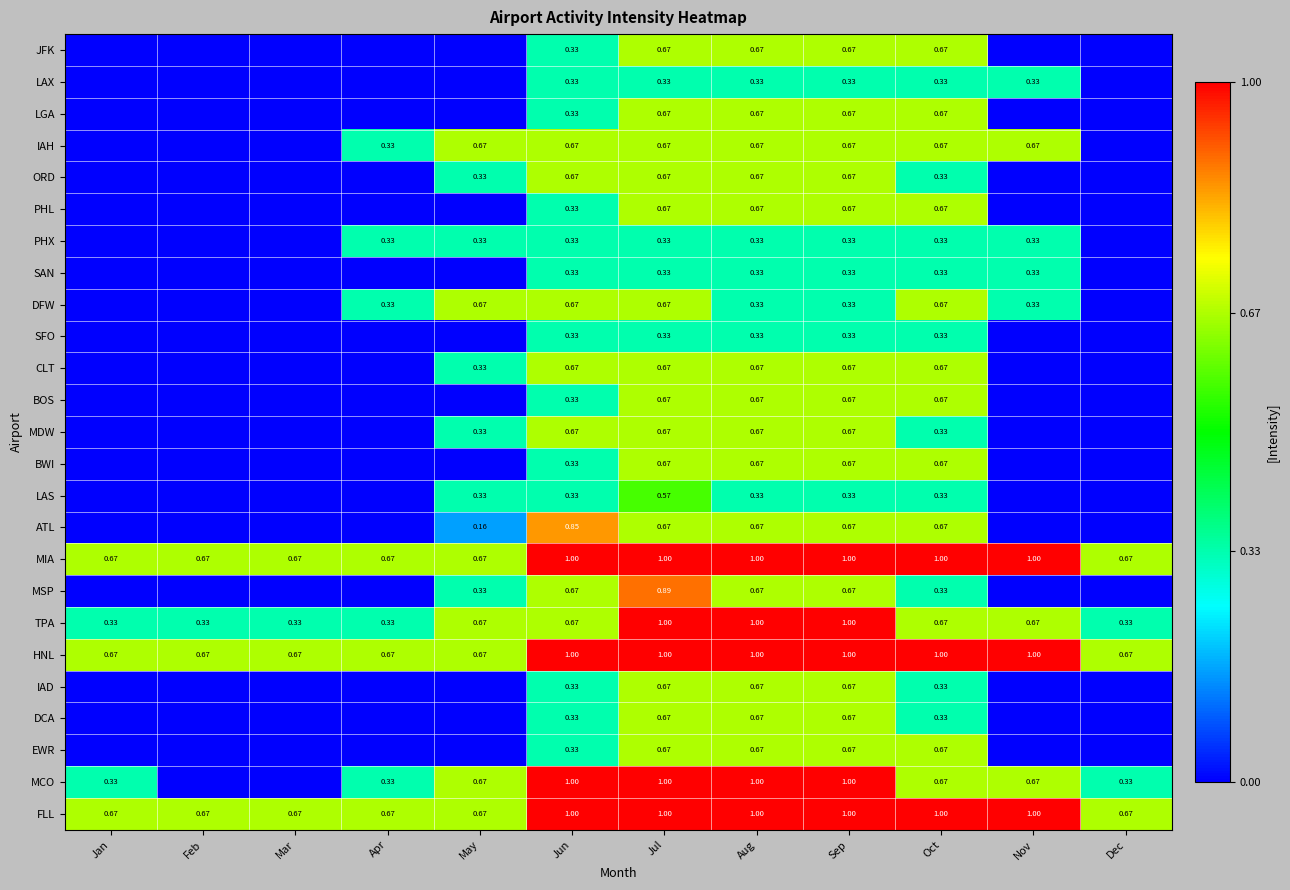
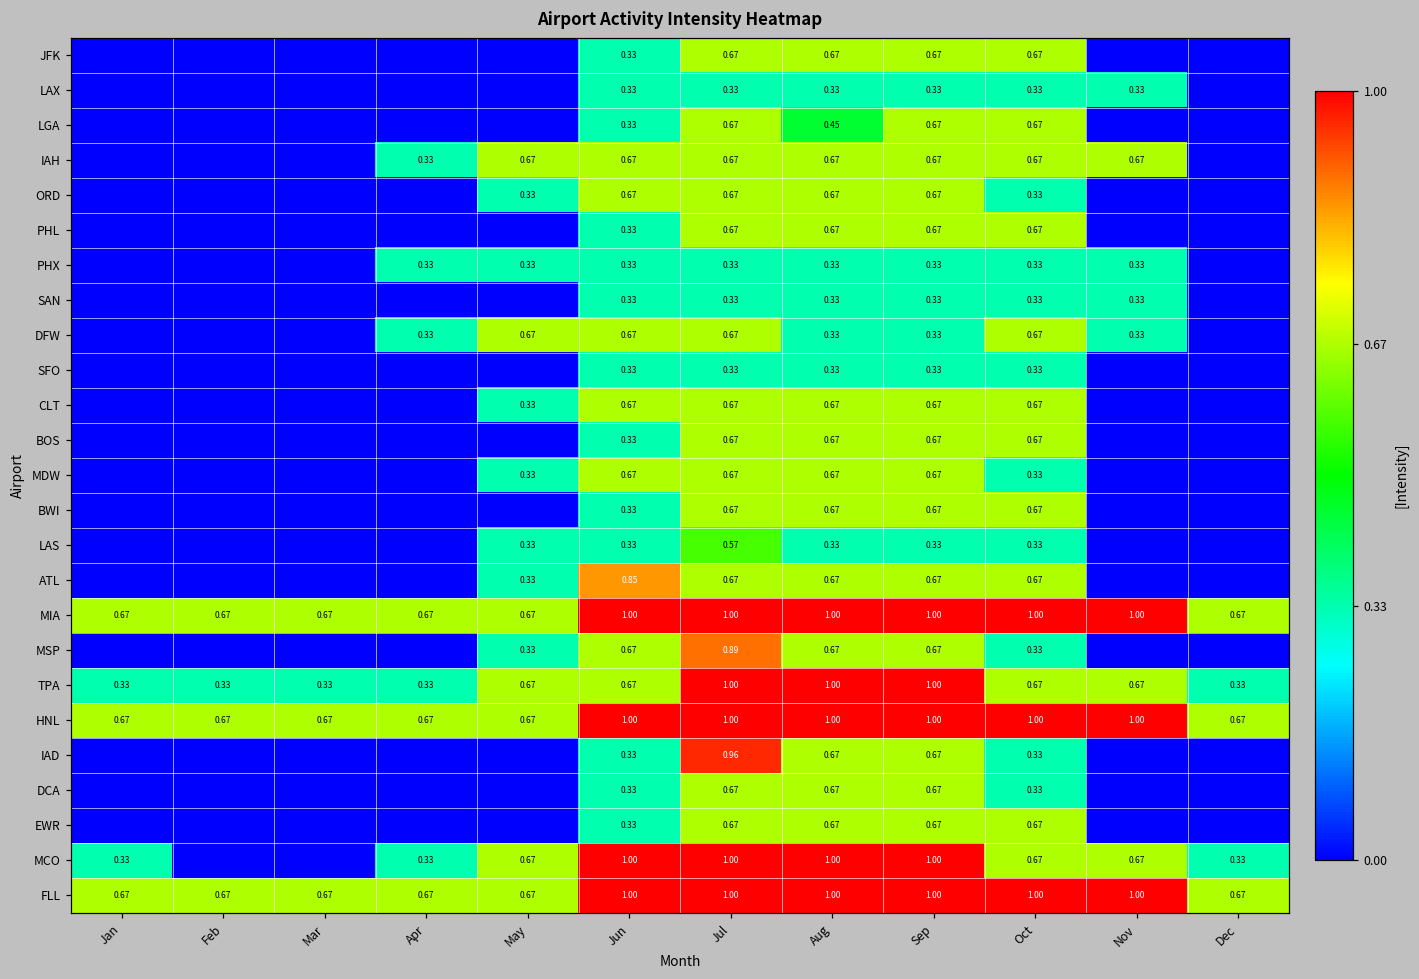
LGA, Aug: 0.67 -> 0.45
ATL, May: 0.16 -> 0.33
IAD, Jul: 0.67 -> 0.96
